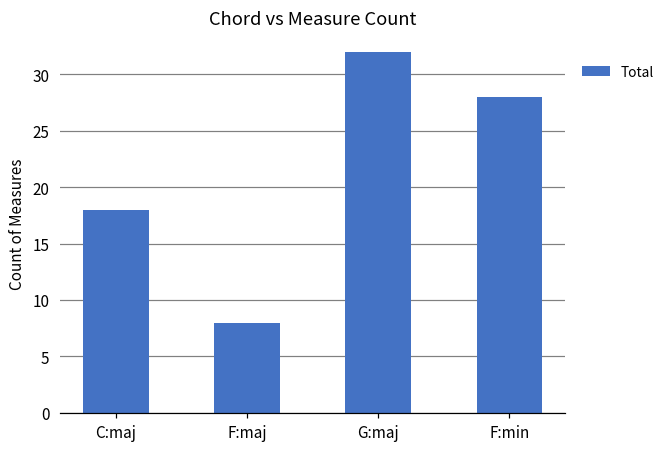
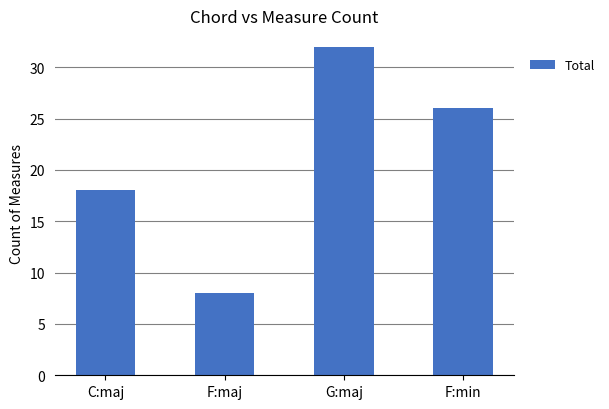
F:min: 28 -> 26
